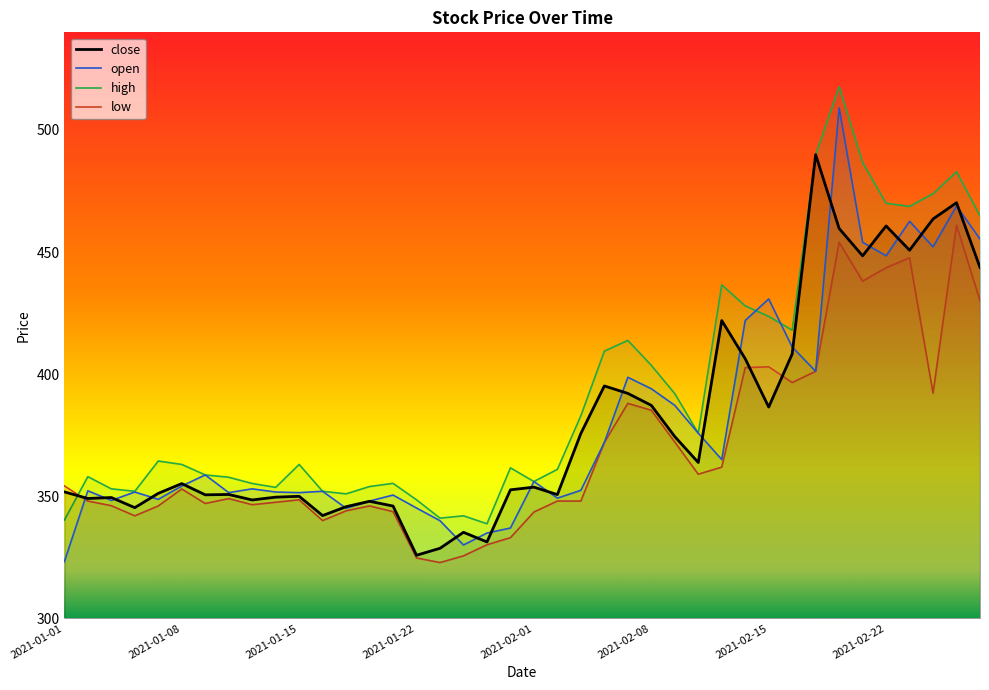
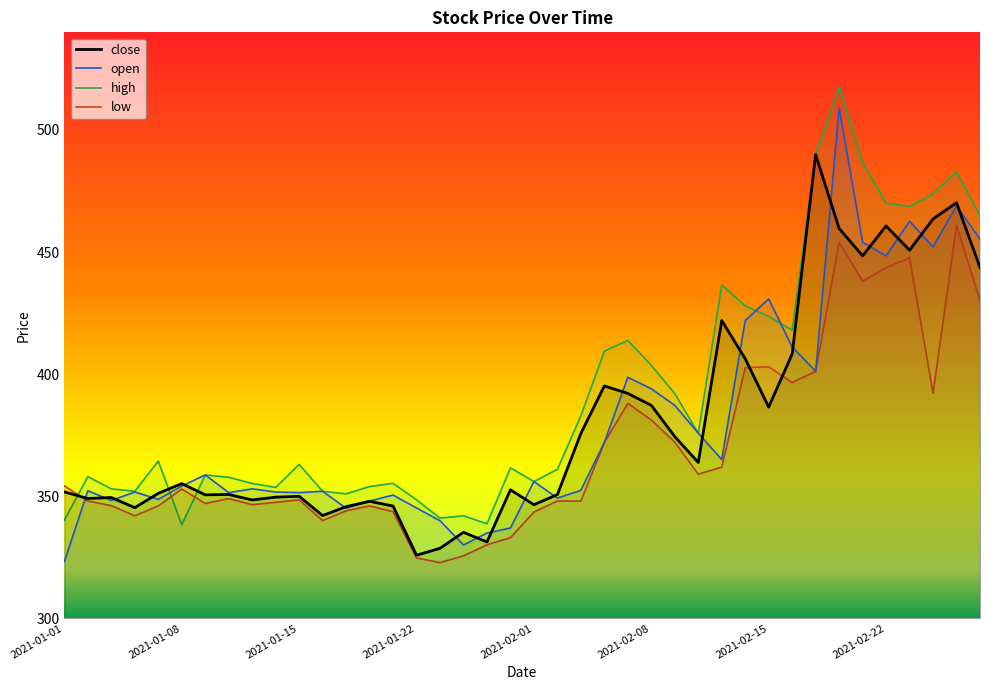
high, 2021-01-08: 363 -> 338
close, 2021-02-01: 354 -> 347
low, 2021-02-08: 385 -> 381
